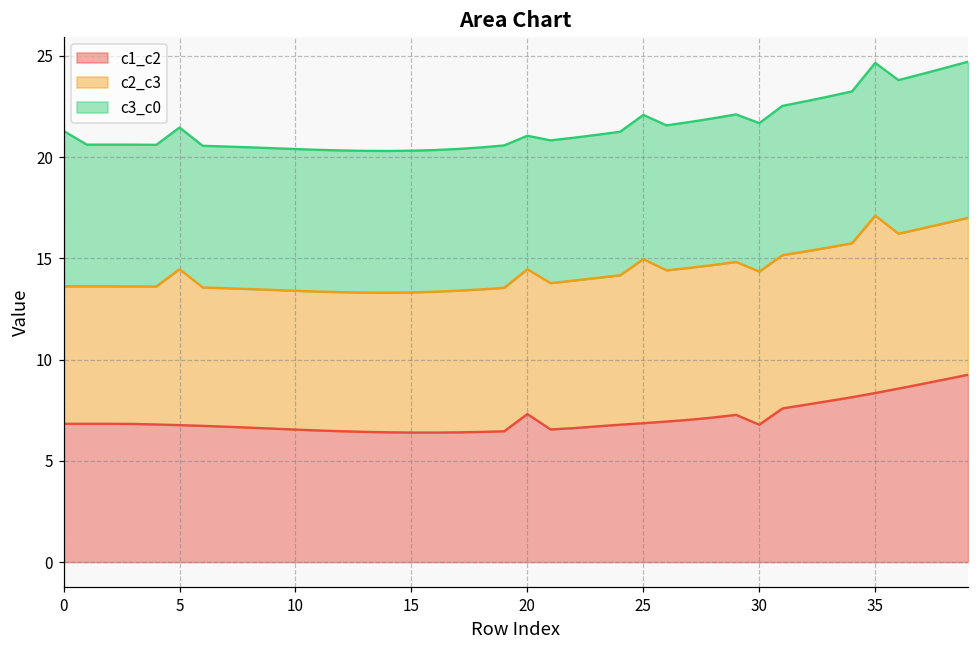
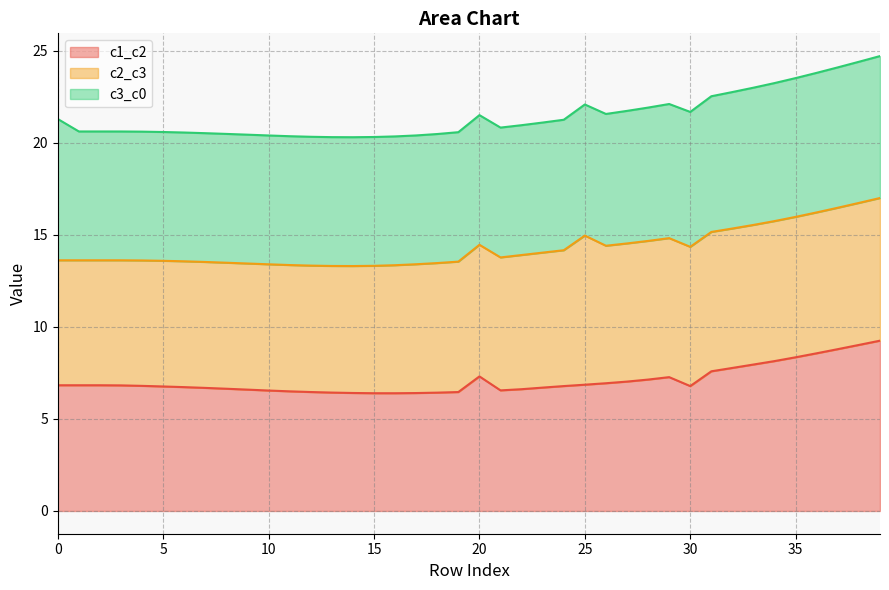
c2_c3, 5: 7.7 -> 6.8
c3_c0, 20: 6.6 -> 7.0
c2_c3, 35: 8.8 -> 7.6
